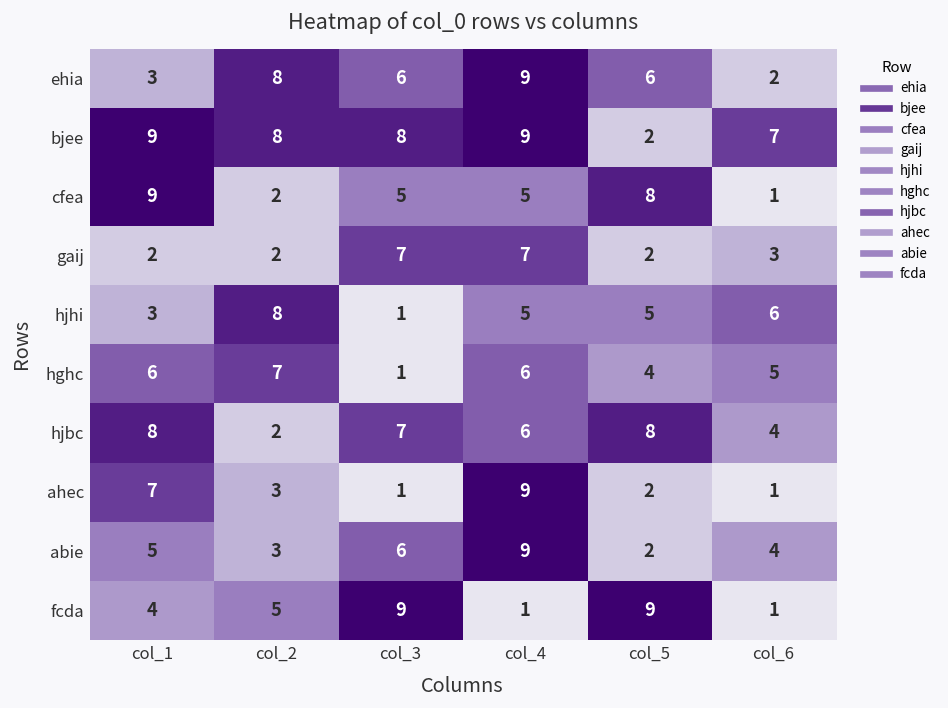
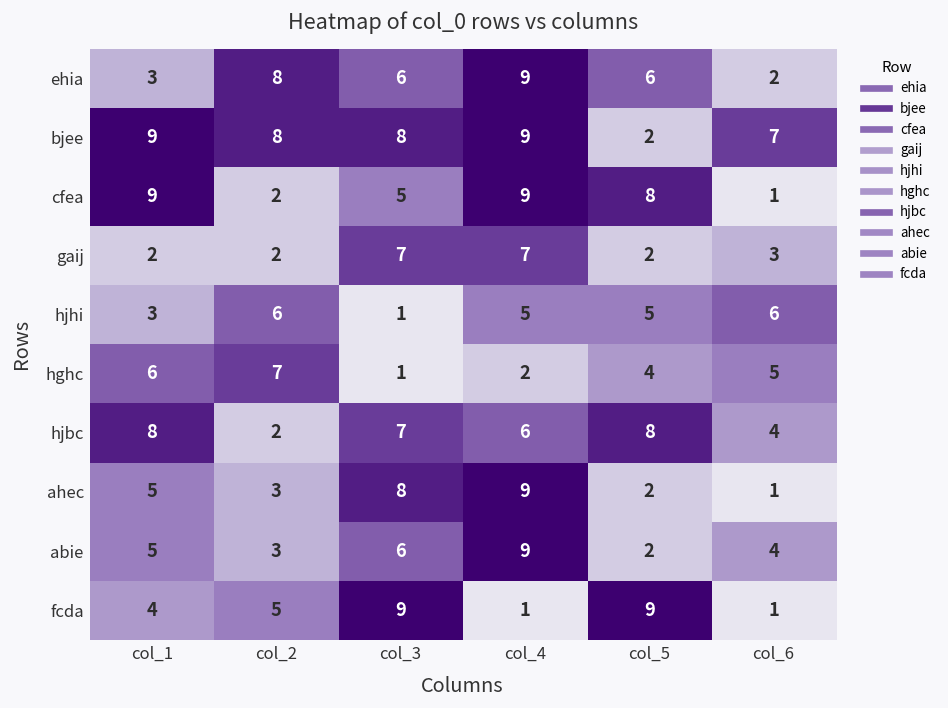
cfea, col_4: 5 -> 9
hjhi, col_2: 8 -> 6
hghc, col_4: 6 -> 2
ahec, col_1: 7 -> 5
ahec, col_3: 1 -> 8
